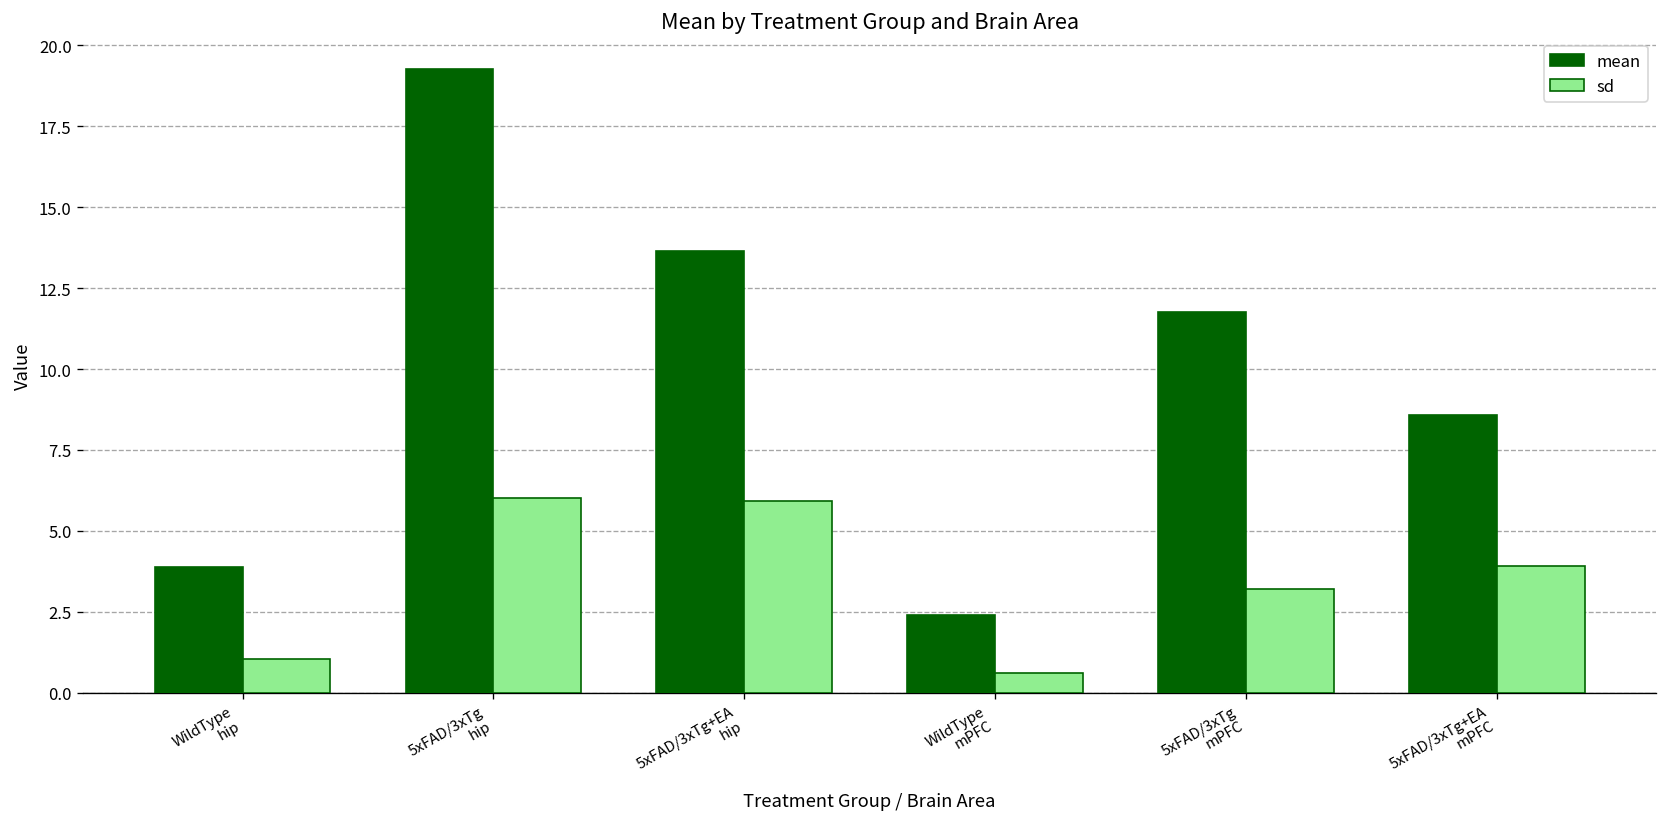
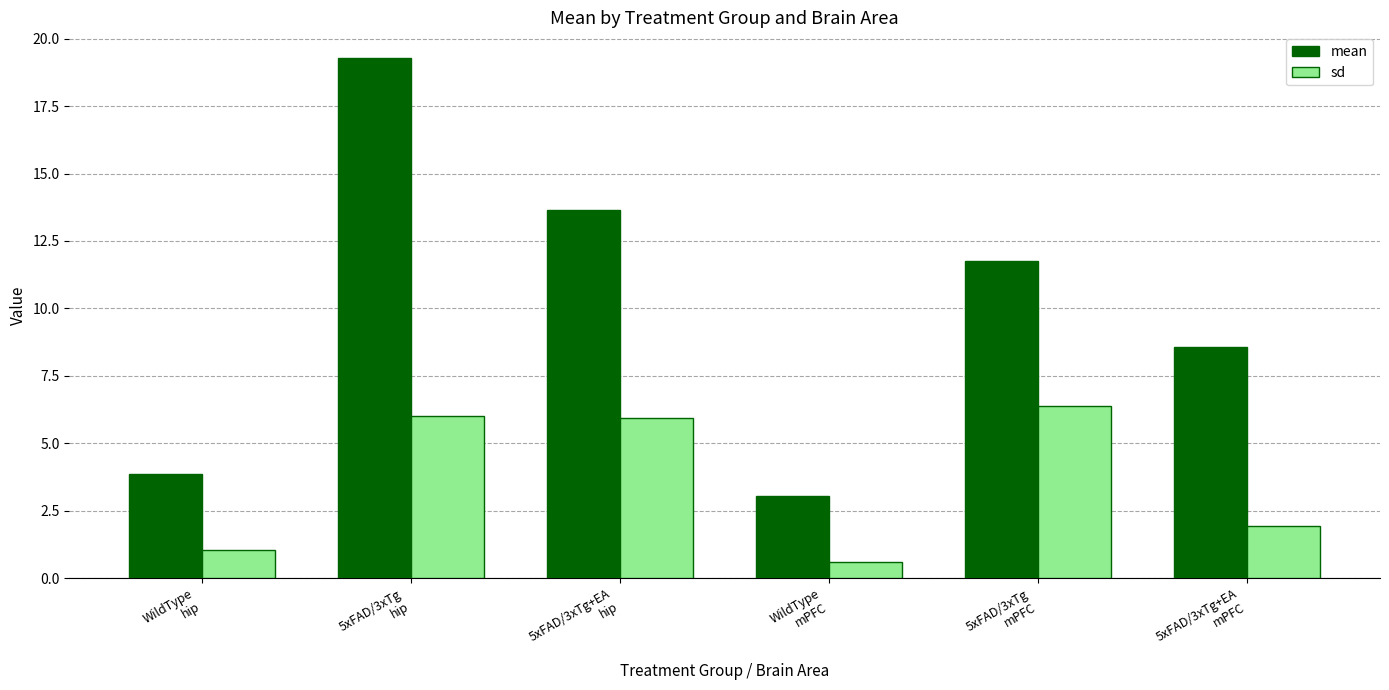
mean, WildType mPFC: 2.4 -> 3.0
sd, 5xFAD/3xTg mPFC: 3.2 -> 6.4
sd, 5xFAD/3xTg+EA mPFC: 3.9 -> 1.9
